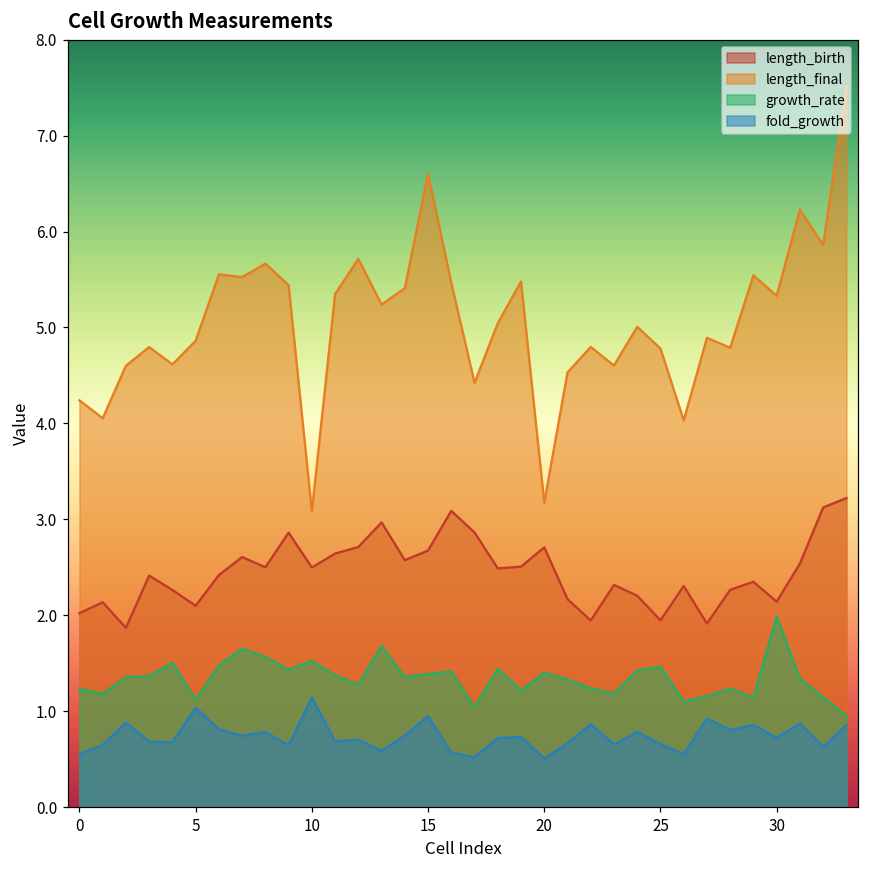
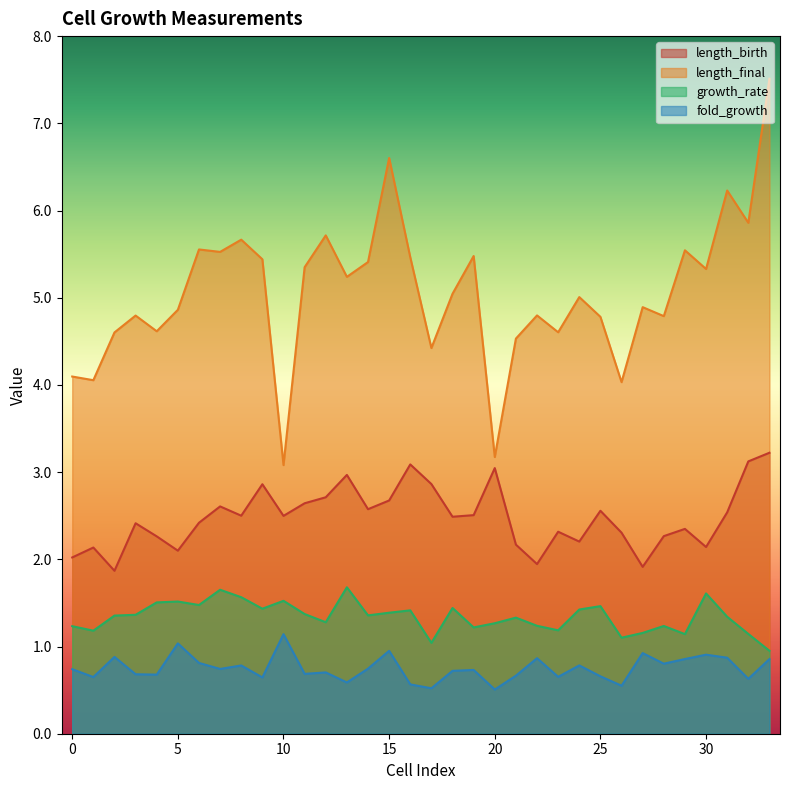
length_final, 0: 4.2 -> 4.1
fold_growth, 0: 0.6 -> 0.7
growth_rate, 5: 1.1 -> 1.5
length_birth, 20: 2.7 -> 3.0
growth_rate, 20: 1.4 -> 1.3
length_birth, 25: 1.9 -> 2.6
growth_rate, 30: 2.0 -> 1.6
fold_growth, 30: 0.7 -> 0.9
